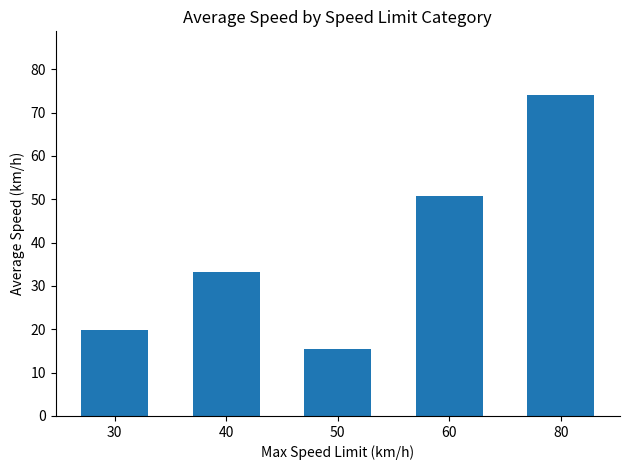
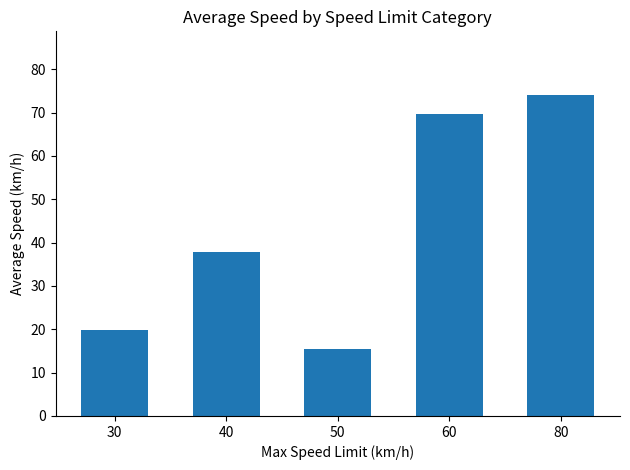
40: 33 -> 38
60: 51 -> 70
